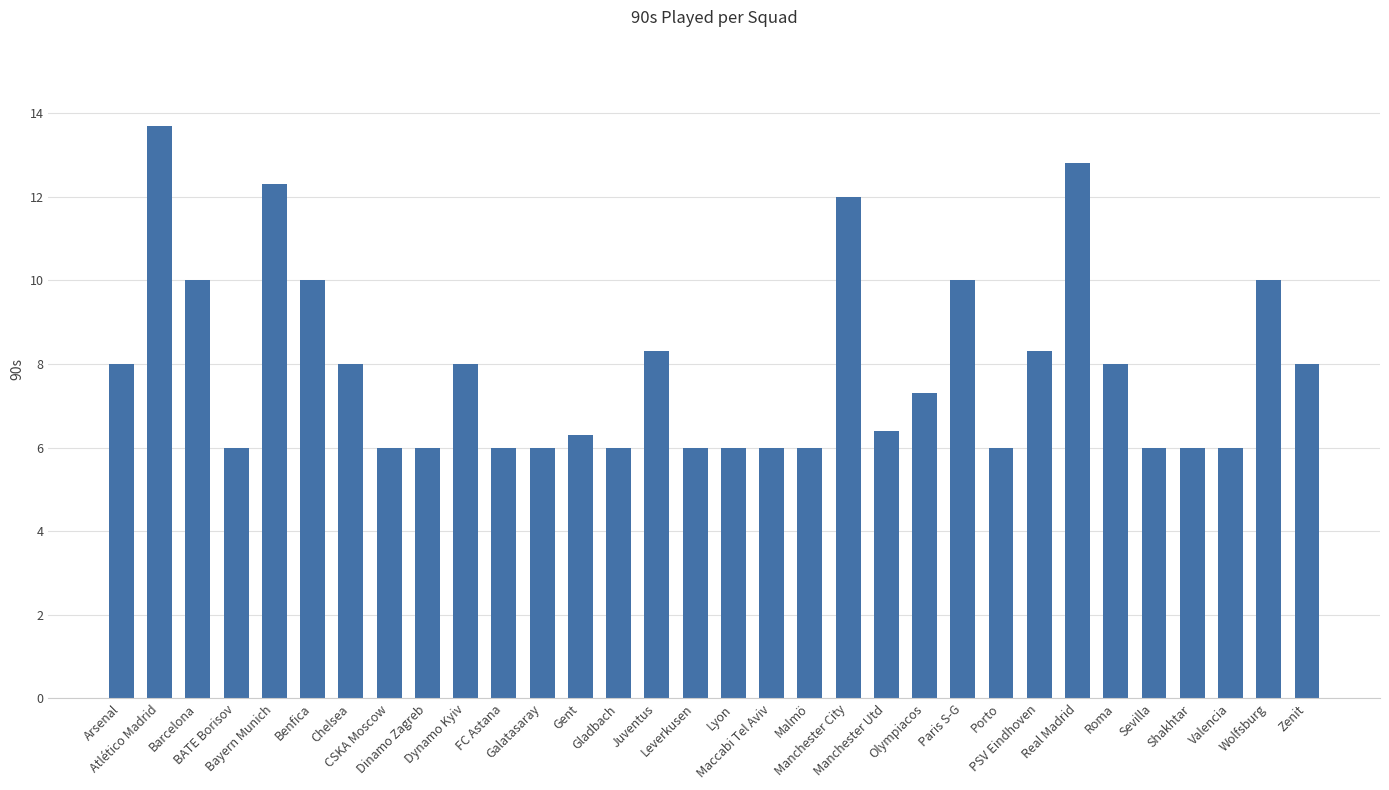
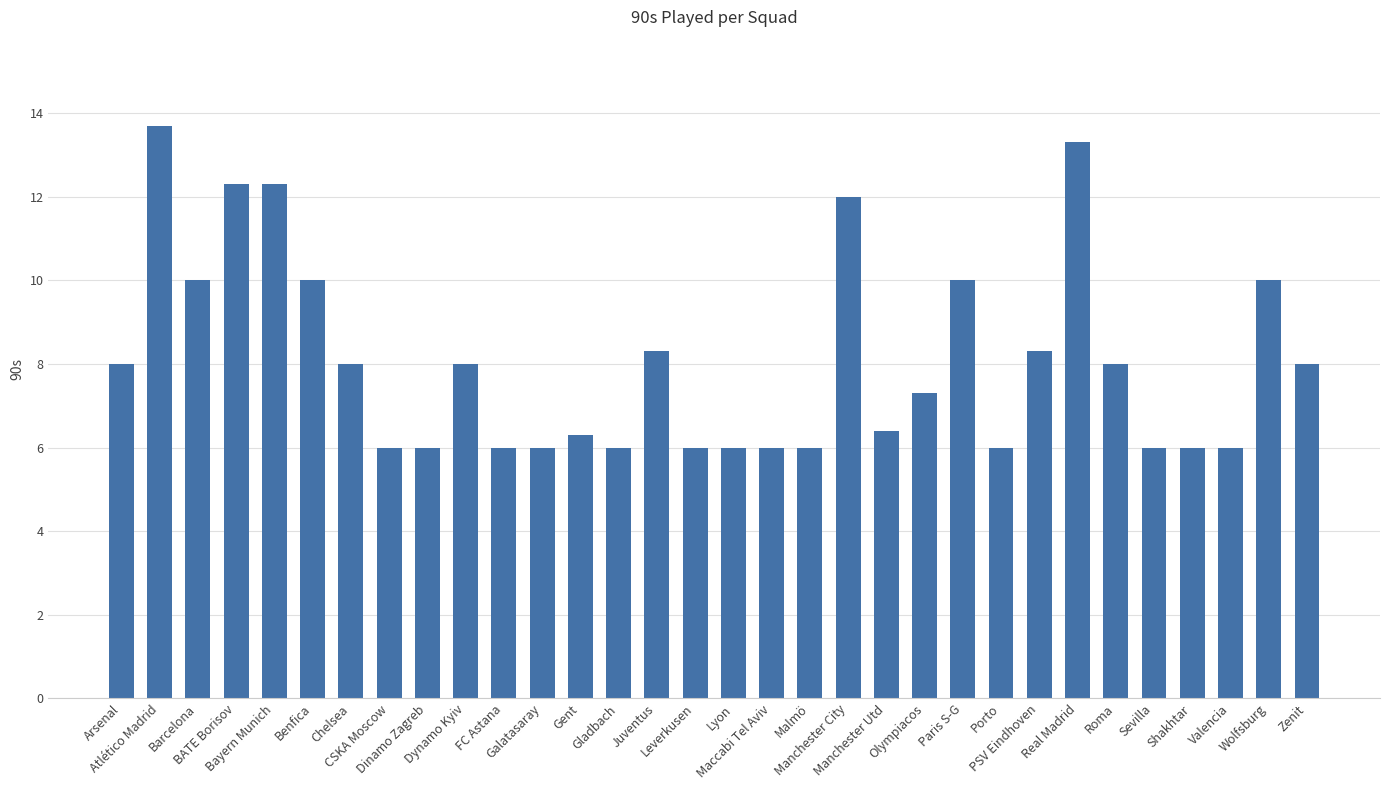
BATE Borisov: 6.0 -> 12.3
Real Madrid: 12.8 -> 13.3
